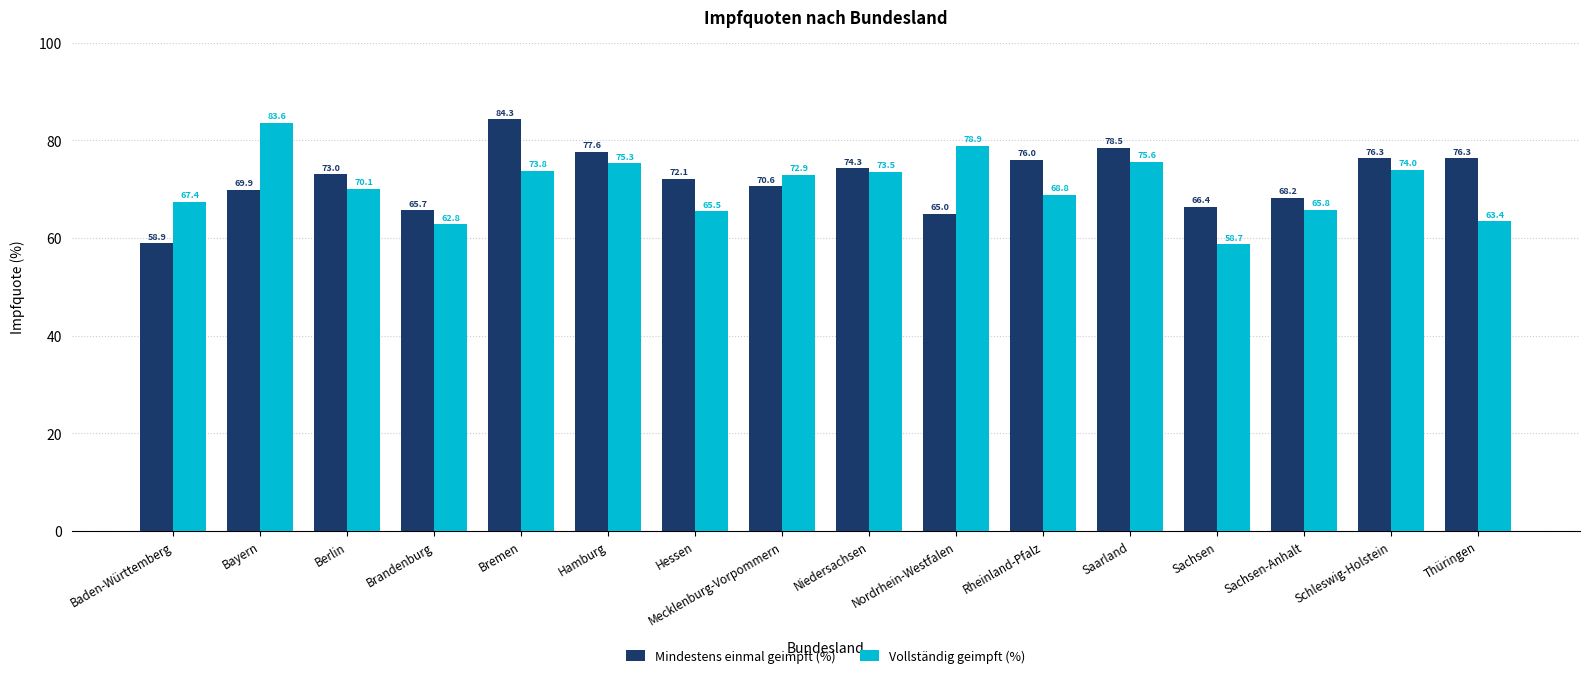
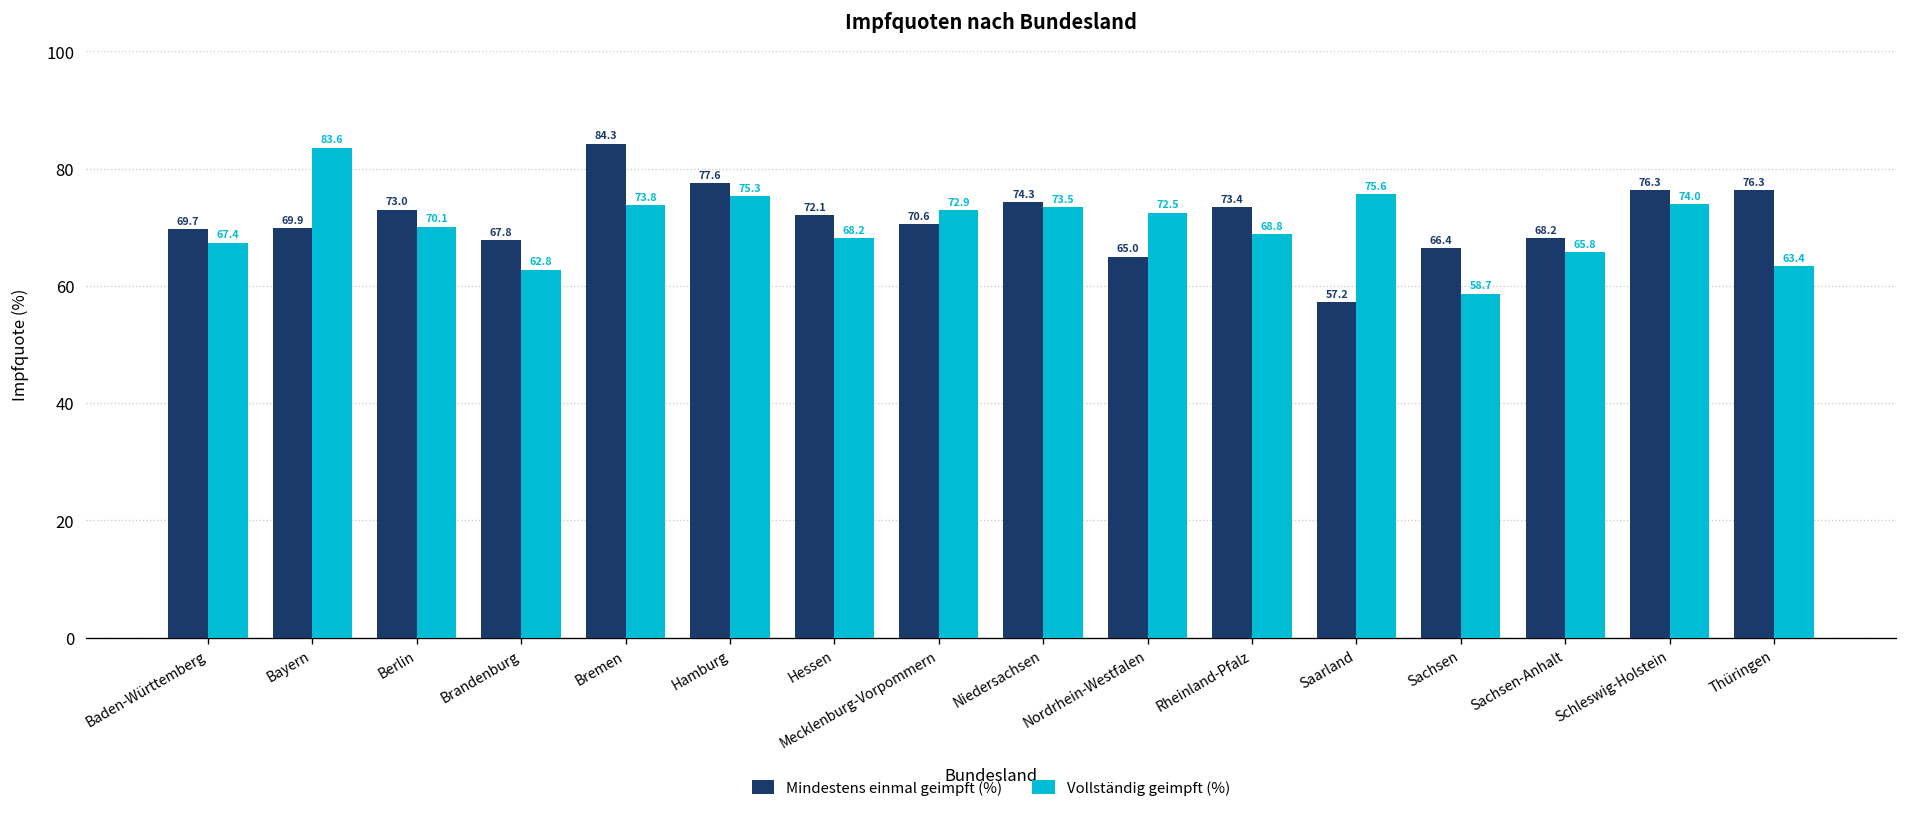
Mindestens einmal geimpft (%), Baden-Württemberg: 58.9 -> 69.7
Mindestens einmal geimpft (%), Brandenburg: 65.7 -> 67.8
Vollständig geimpft (%), Hessen: 65.5 -> 68.2
Vollständig geimpft (%), Nordrhein-Westfalen: 78.9 -> 72.5
Mindestens einmal geimpft (%), Rheinland-Pfalz: 76.0 -> 73.4
Mindestens einmal geimpft (%), Saarland: 78.5 -> 57.2
